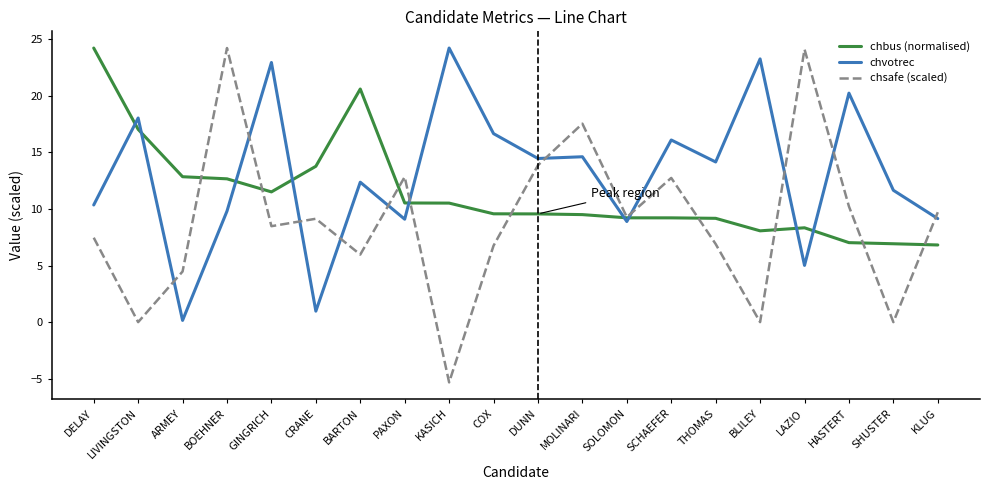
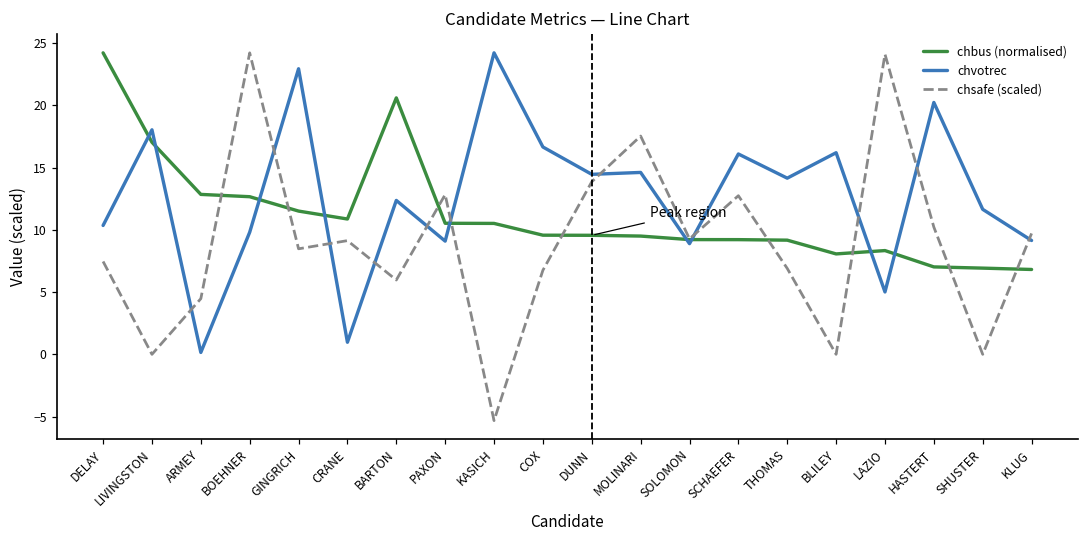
chbus (normalised), CRANE: 13.8 -> 10.9
chvotrec, BLILEY: 23.2 -> 16.2
